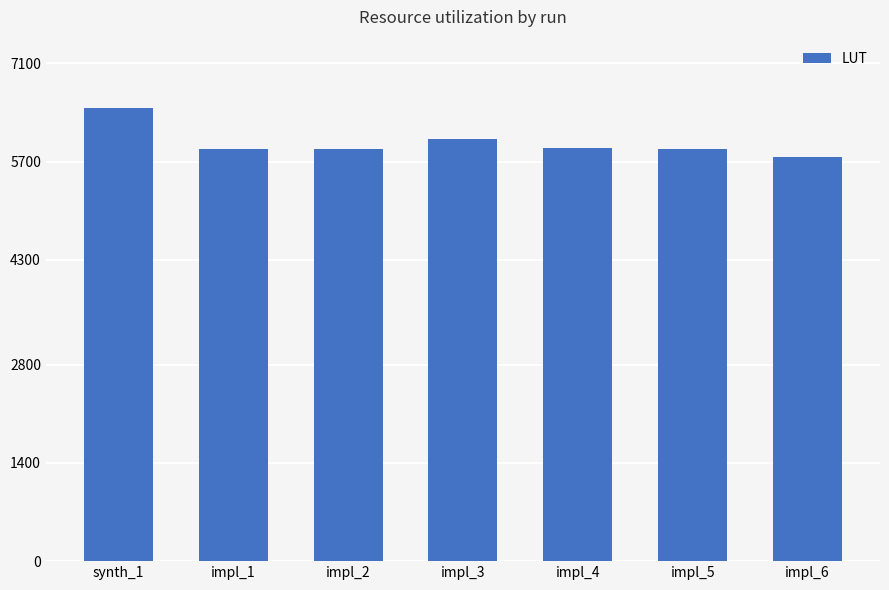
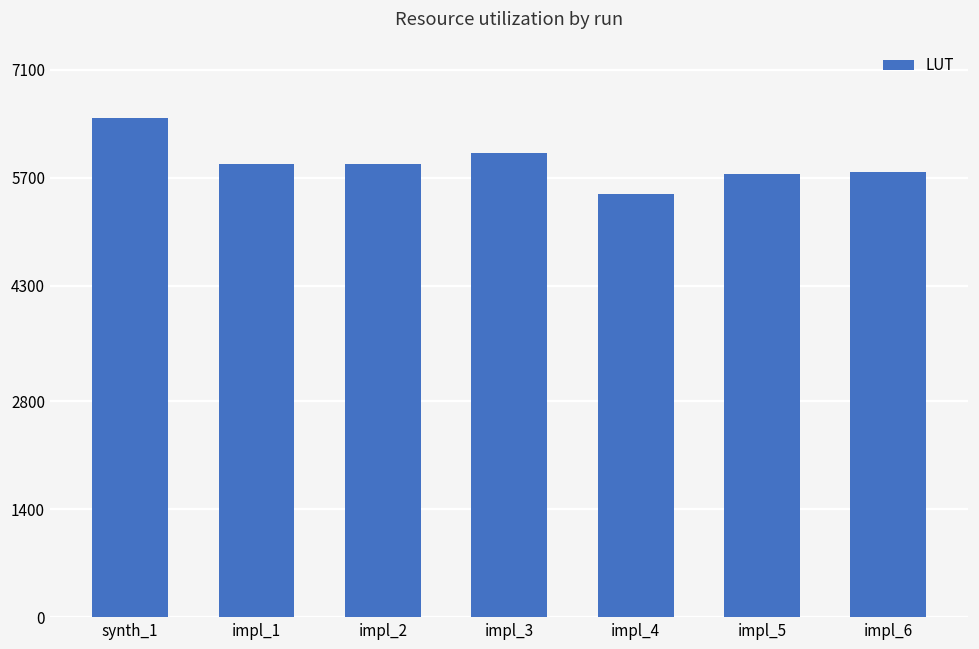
impl_4: 5900 -> 5500
impl_5: 5900 -> 5700
